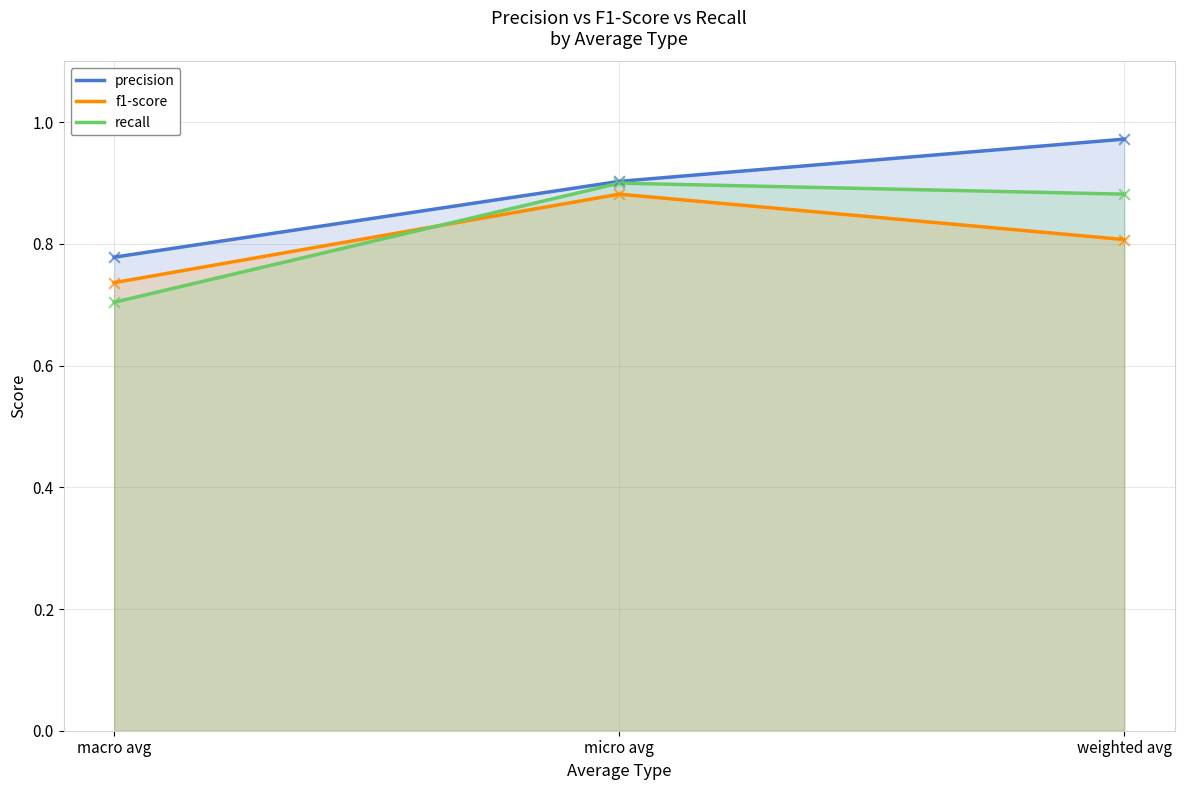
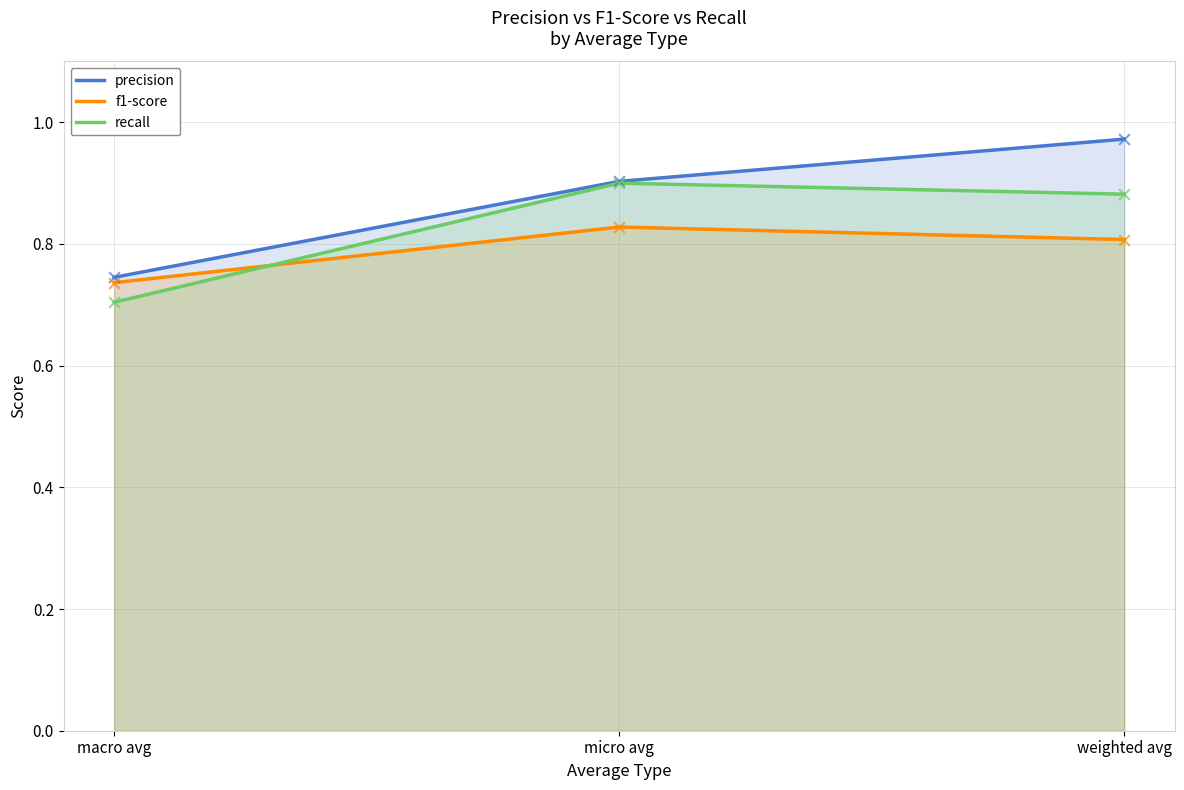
precision, macro avg: 0.78 -> 0.75
f1-score, micro avg: 0.88 -> 0.83
